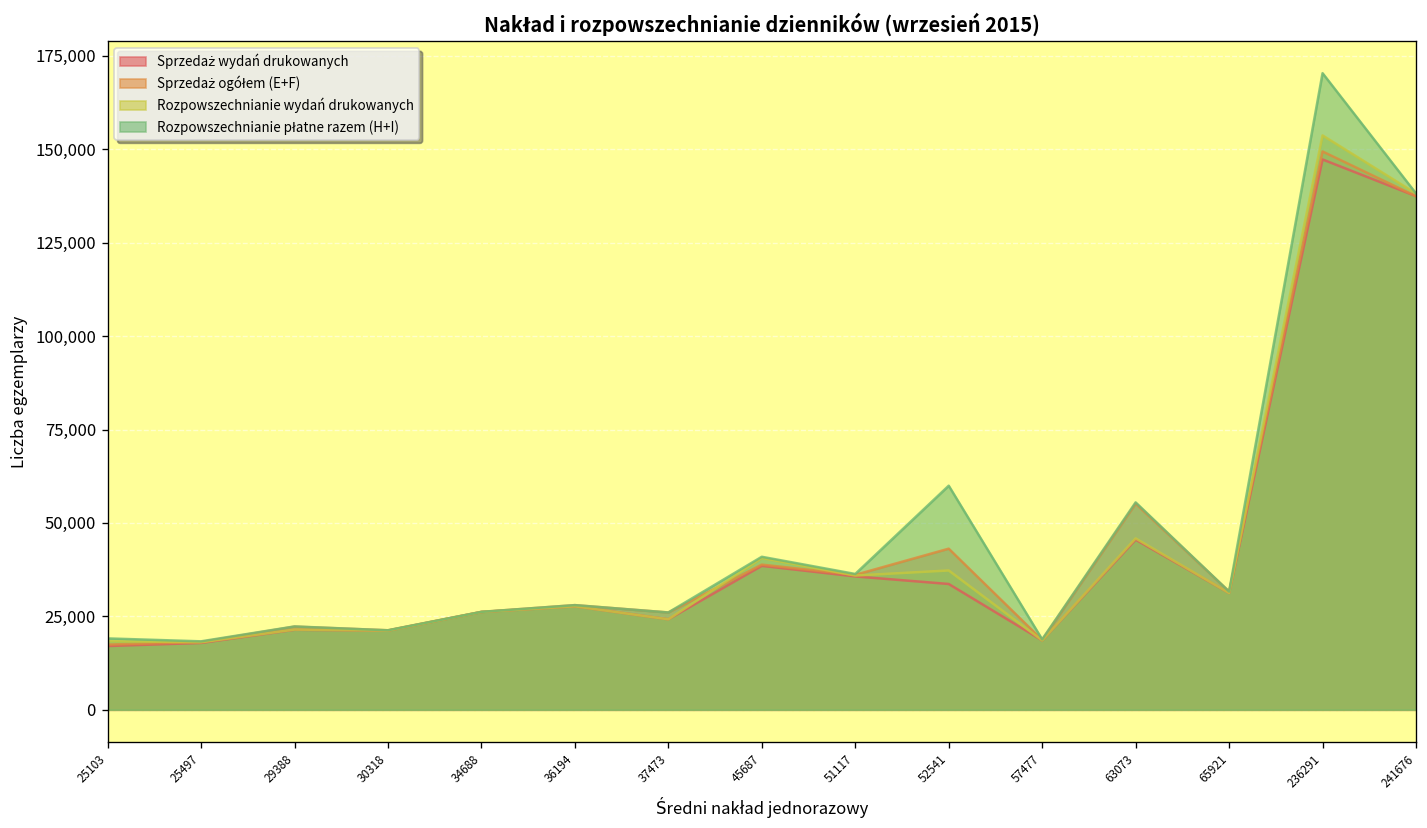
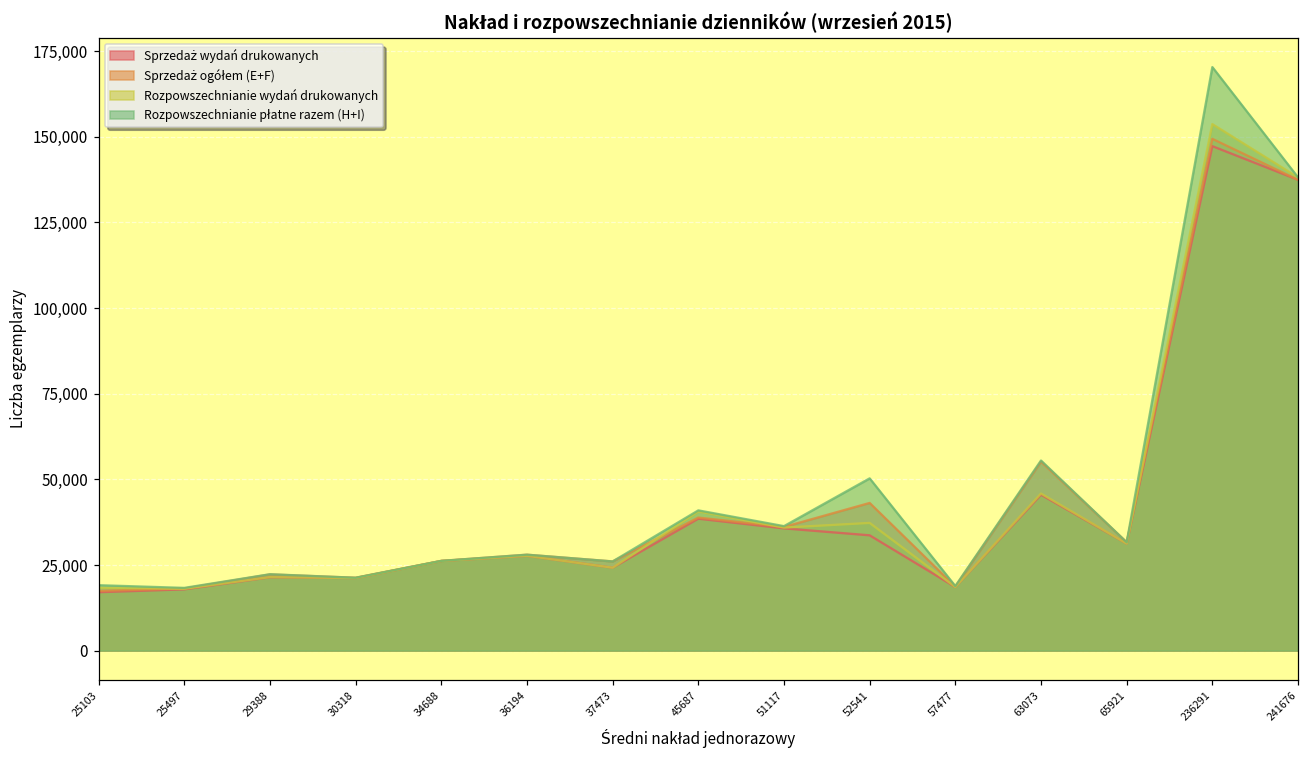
Rozpowszechnianie płatne razem (H+I), 52541: 60,000 -> 50,000
